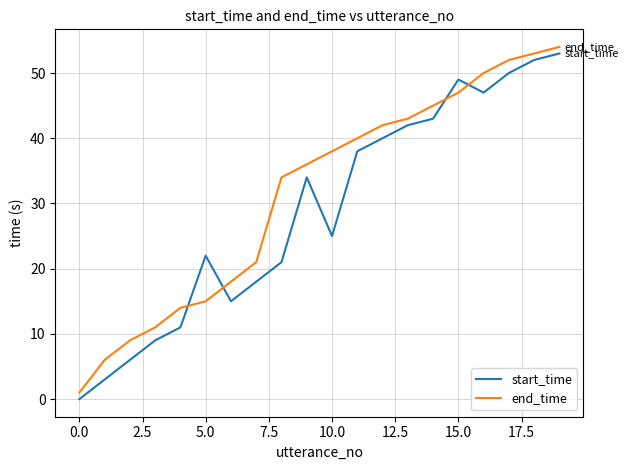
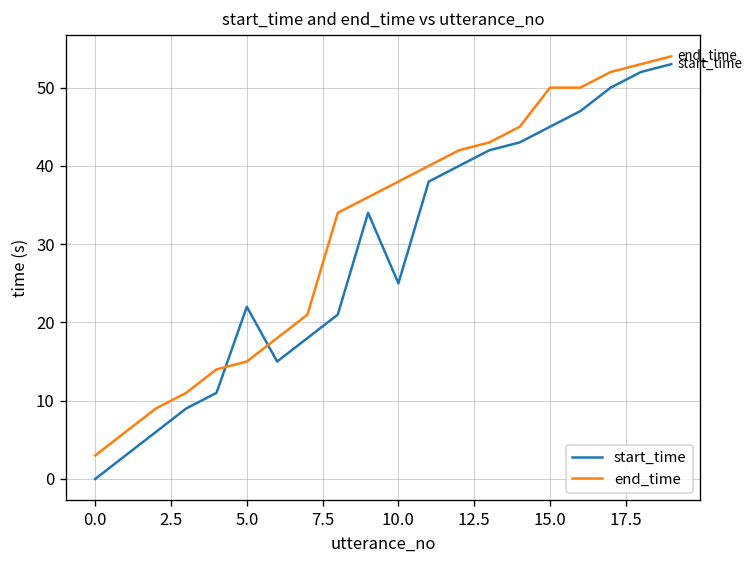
end_time, 0.0: 1 -> 3
start_time, 15.0: 49 -> 45
end_time, 15.0: 47 -> 50
